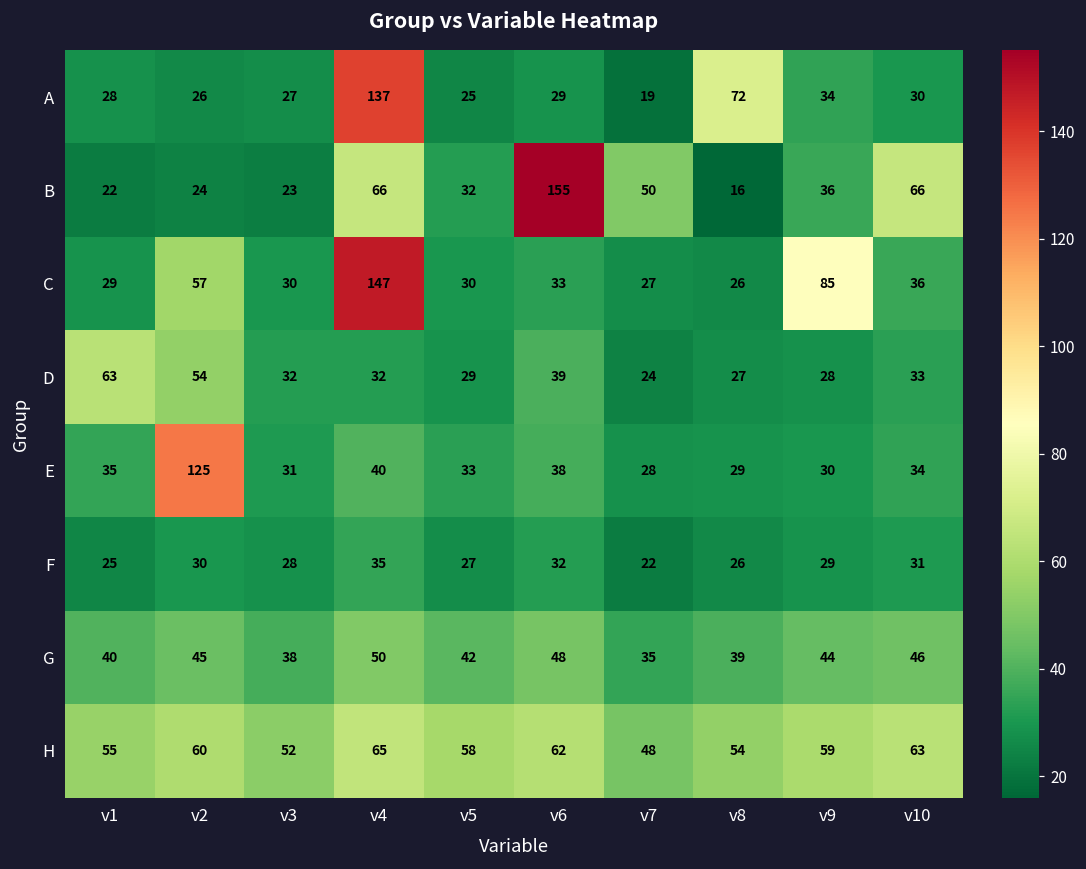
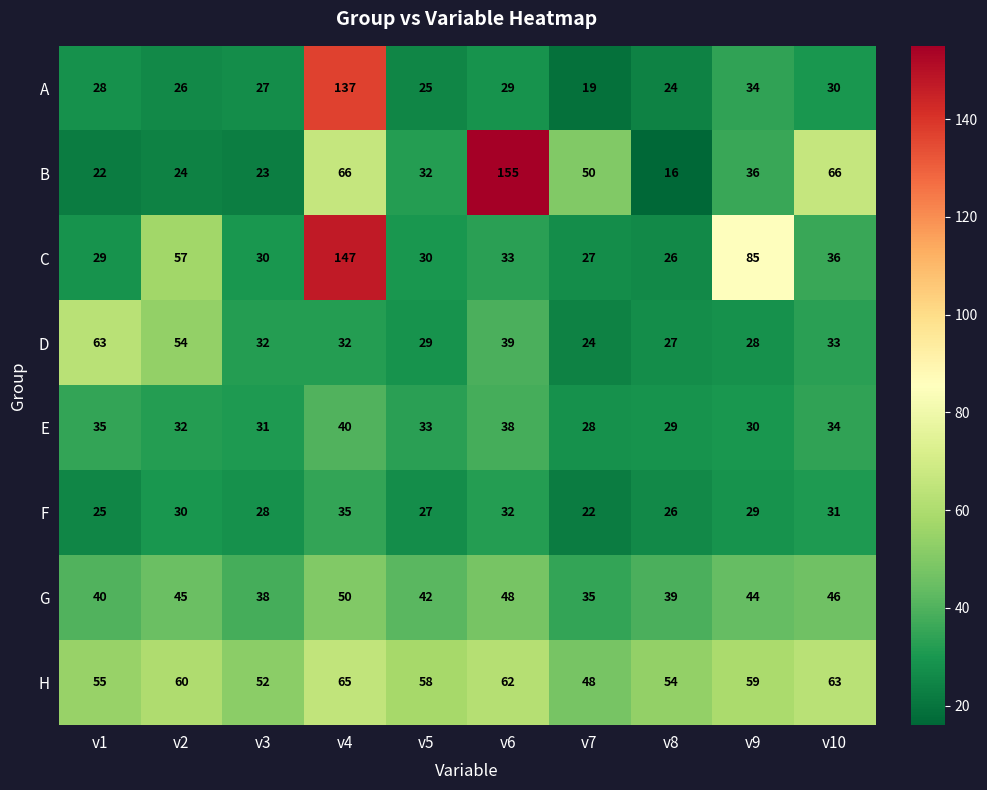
A, v8: 72 -> 24
E, v2: 125 -> 32
